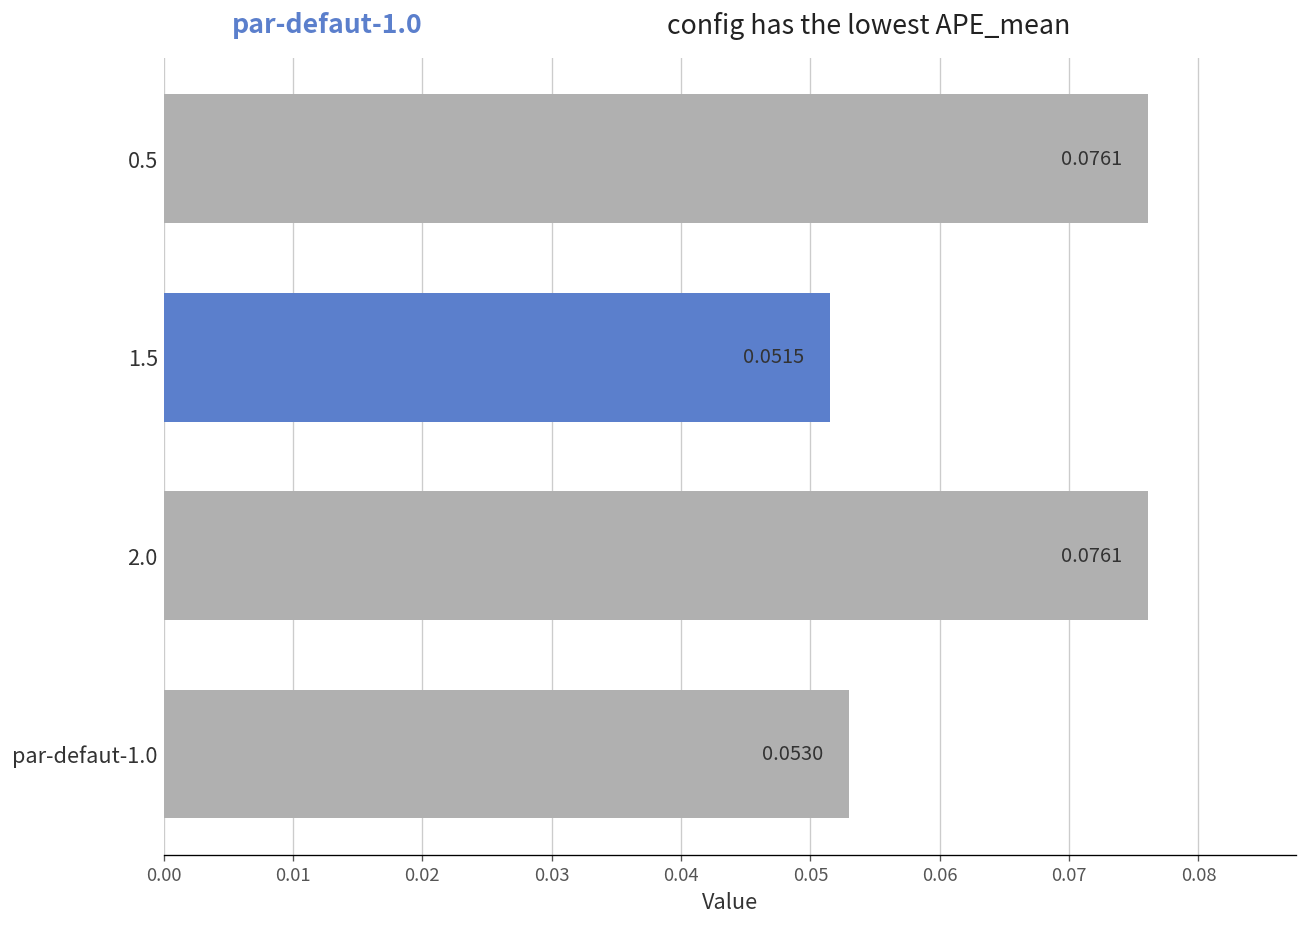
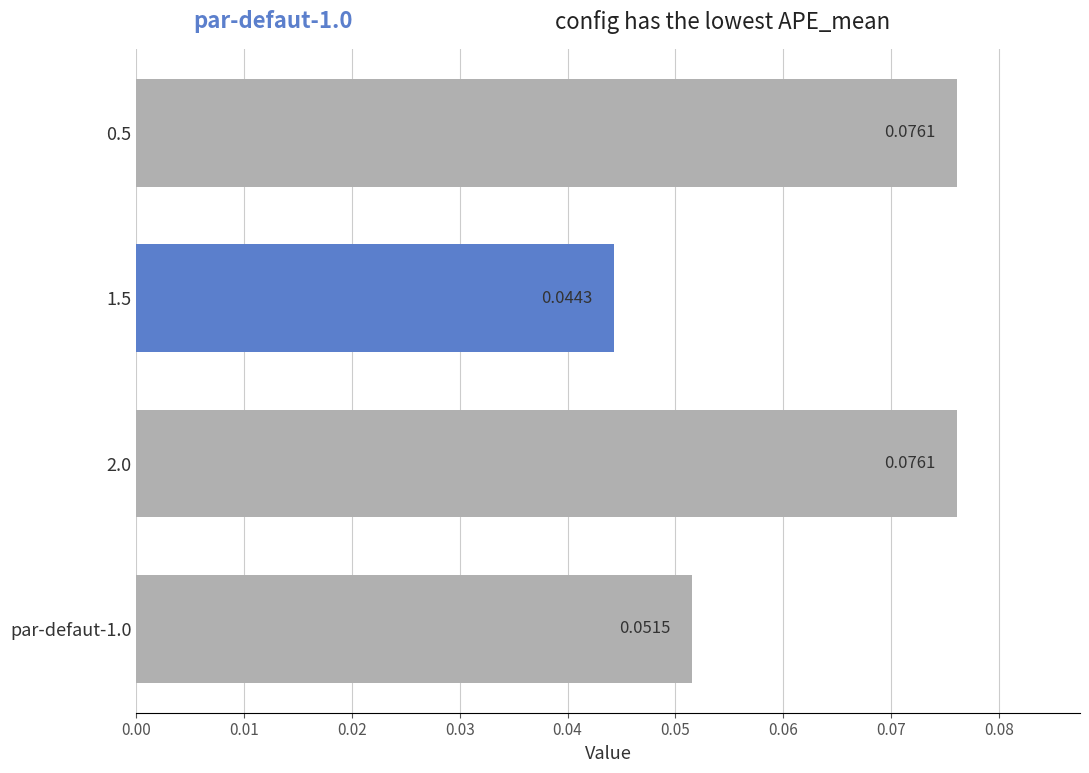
1.5: 0.0515 -> 0.0443
par-defaut-1.0: 0.0530 -> 0.0515
